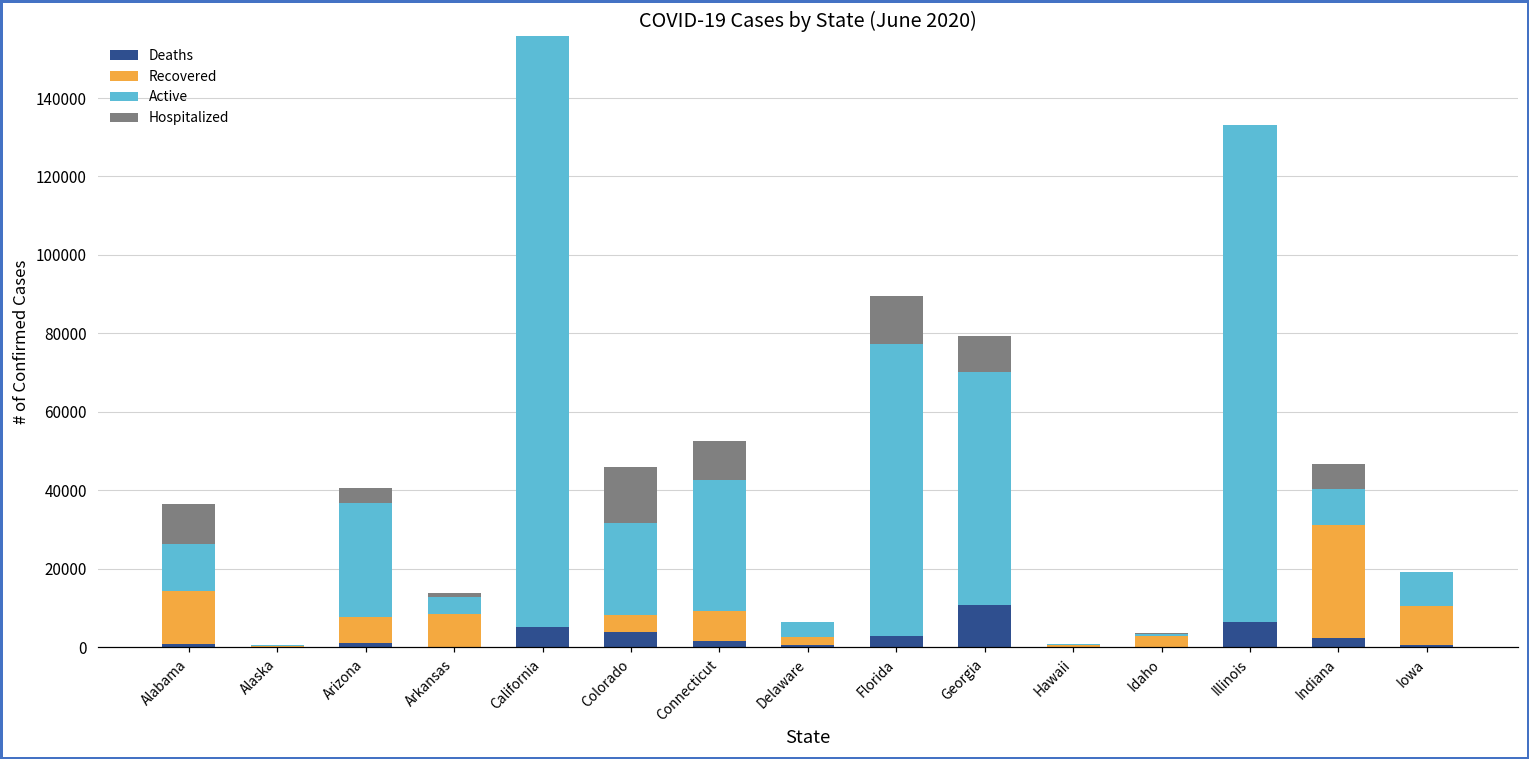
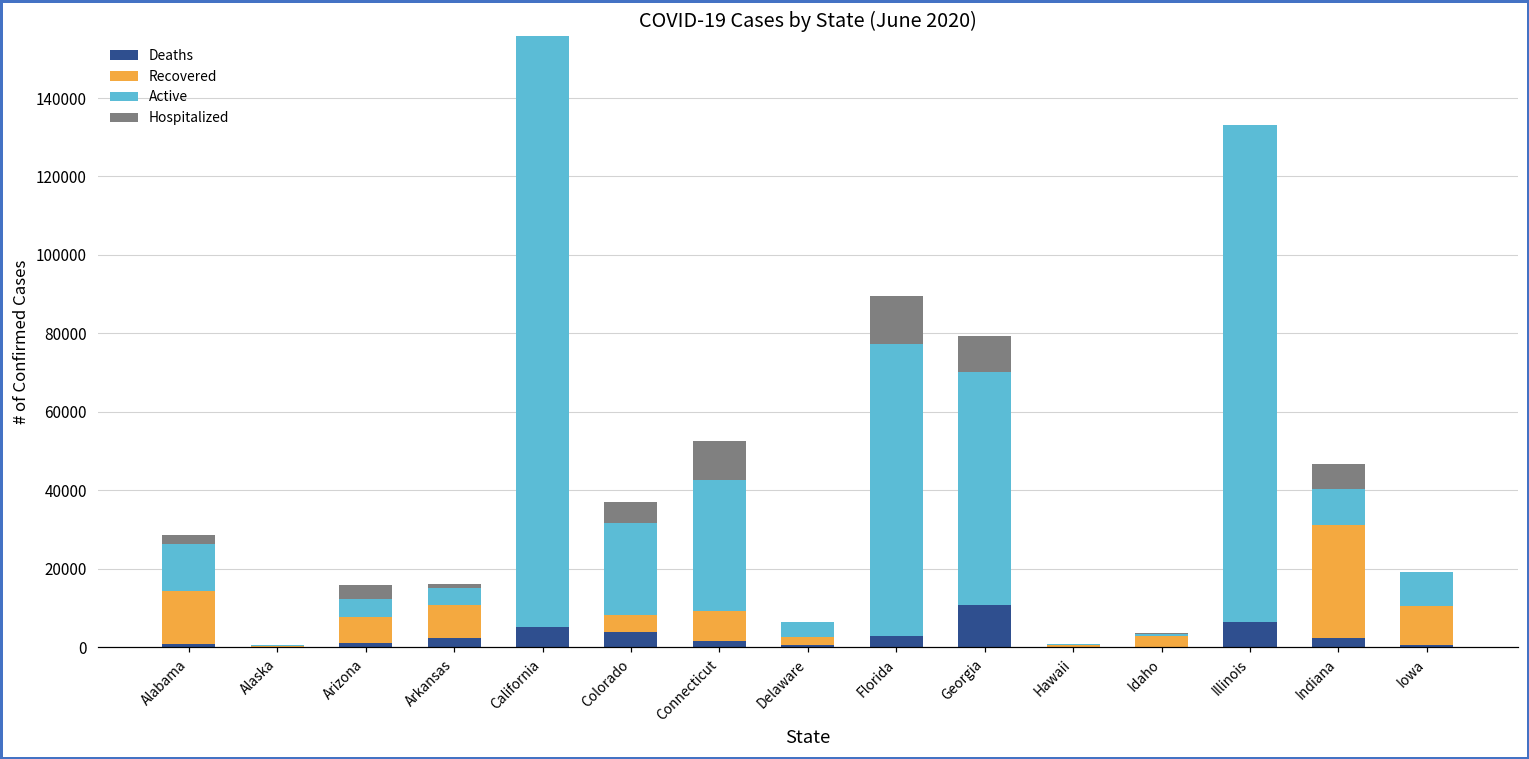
Hospitalized, Alabama: 10000 -> 2000
Active, Arizona: 29000 -> 5000
Deaths, Arkansas: 0 -> 2000
Hospitalized, Colorado: 14000 -> 5000
